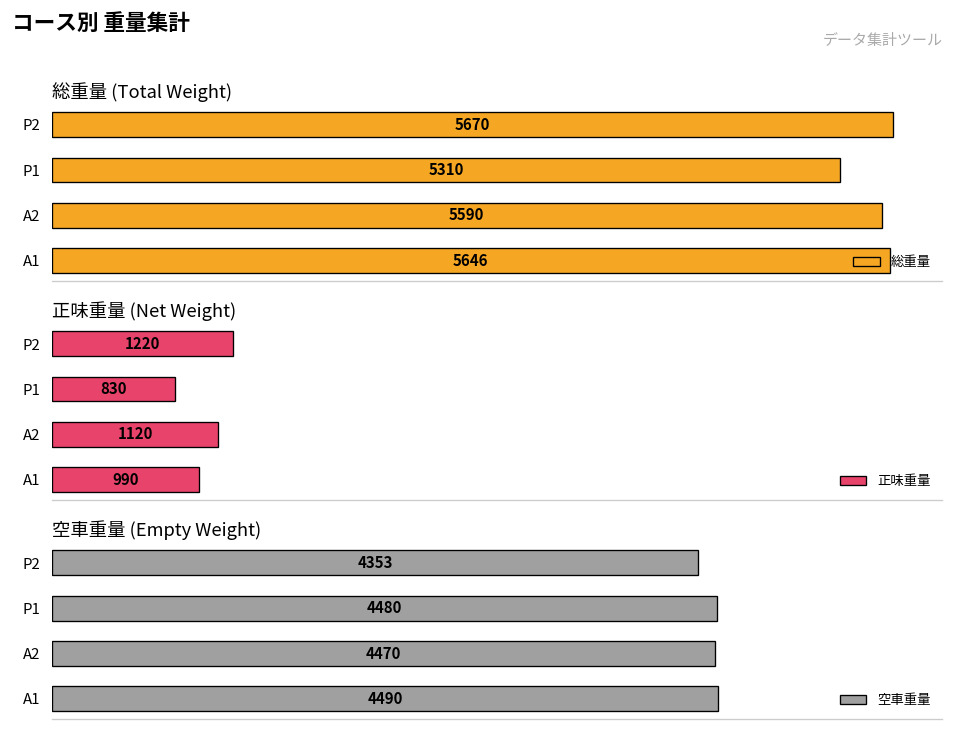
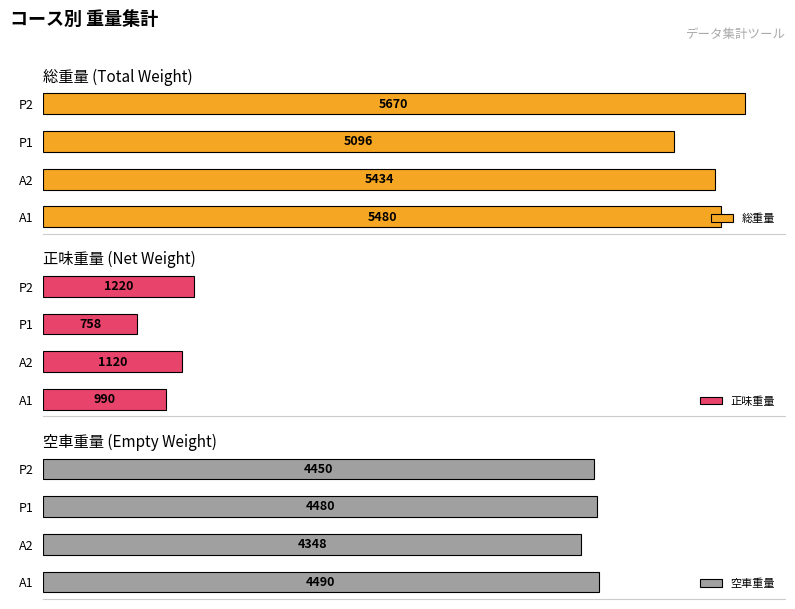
総重量 (Total Weight), P1: 5310 -> 5096
総重量 (Total Weight), A2: 5590 -> 5434
総重量 (Total Weight), A1: 5646 -> 5480
正味重量 (Net Weight), P1: 830 -> 758
空車重量 (Empty Weight), P2: 4353 -> 4450
空車重量 (Empty Weight), A2: 4470 -> 4348
